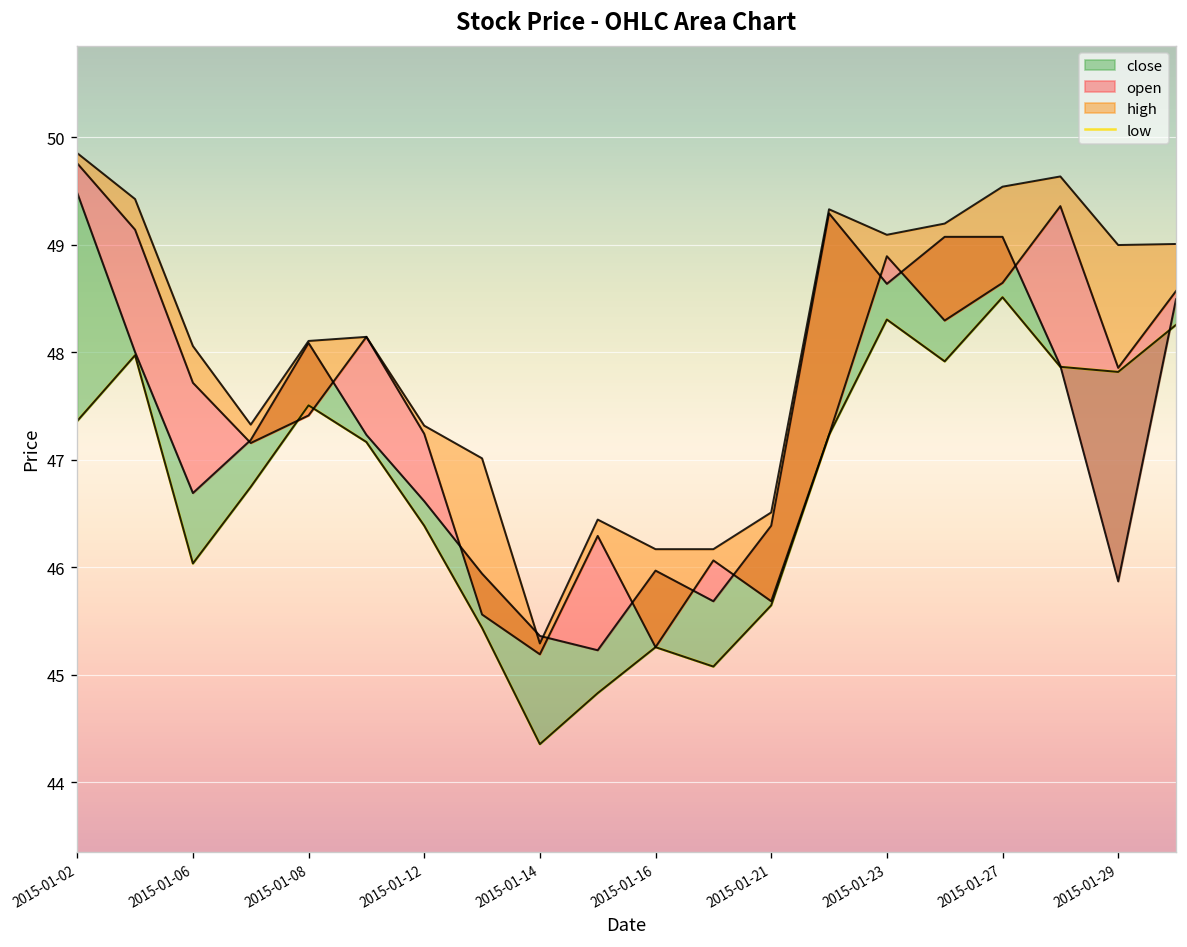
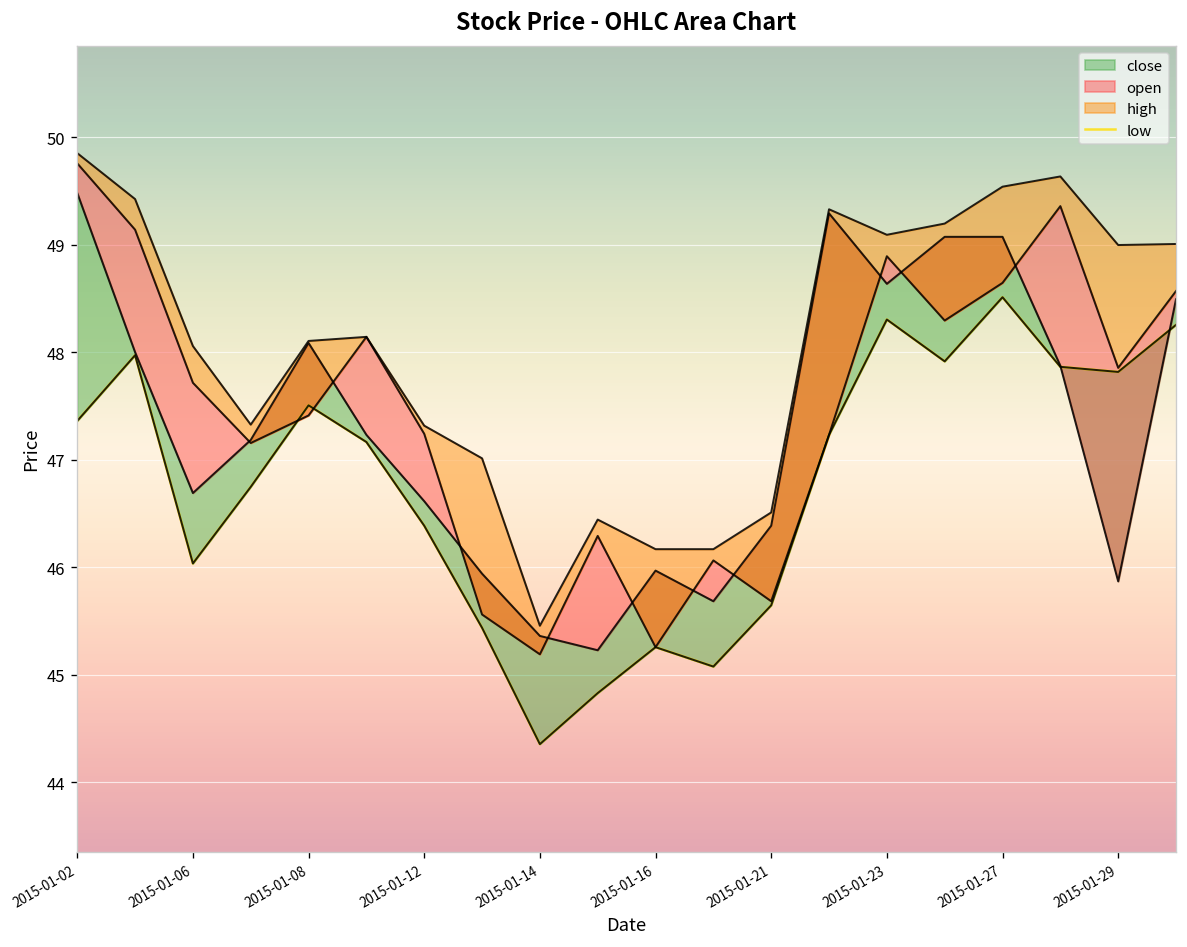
high, 2015-01-14: 45.3 -> 45.5
